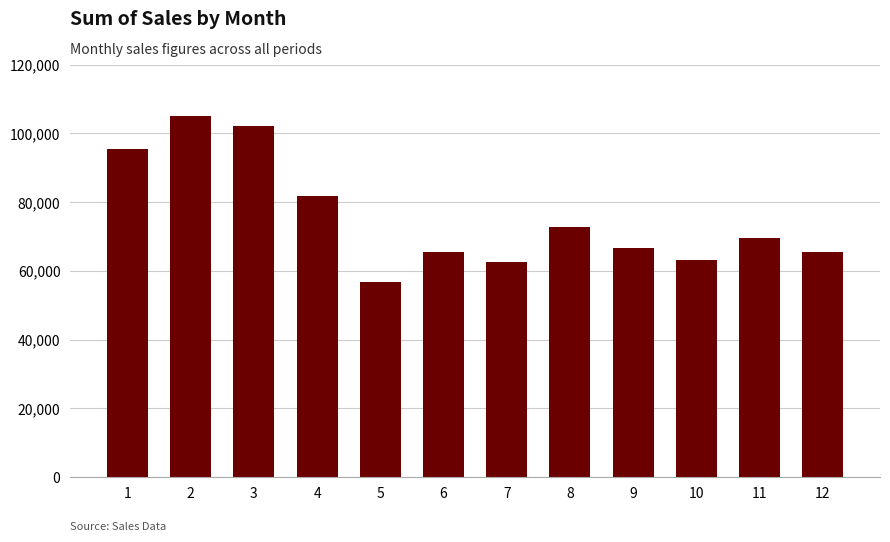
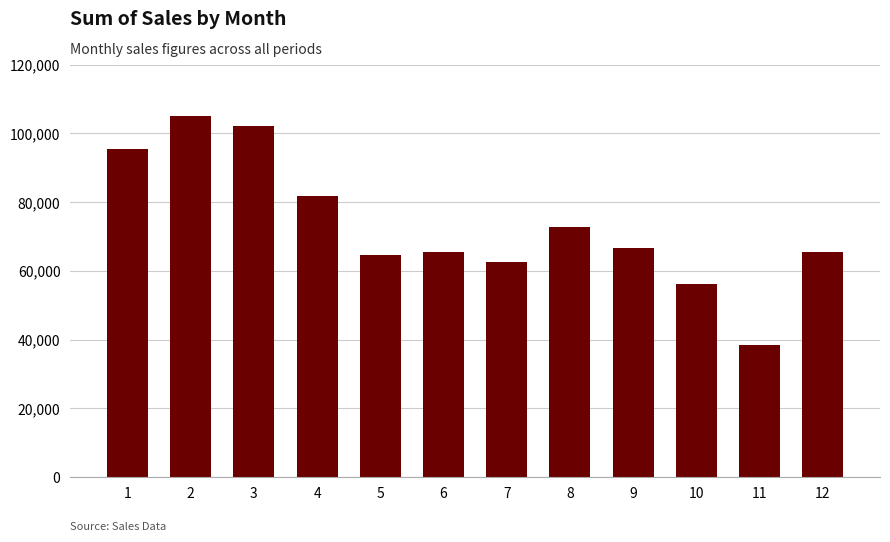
5: 57,000 -> 65,000
10: 63,000 -> 56,000
11: 70,000 -> 38,000
